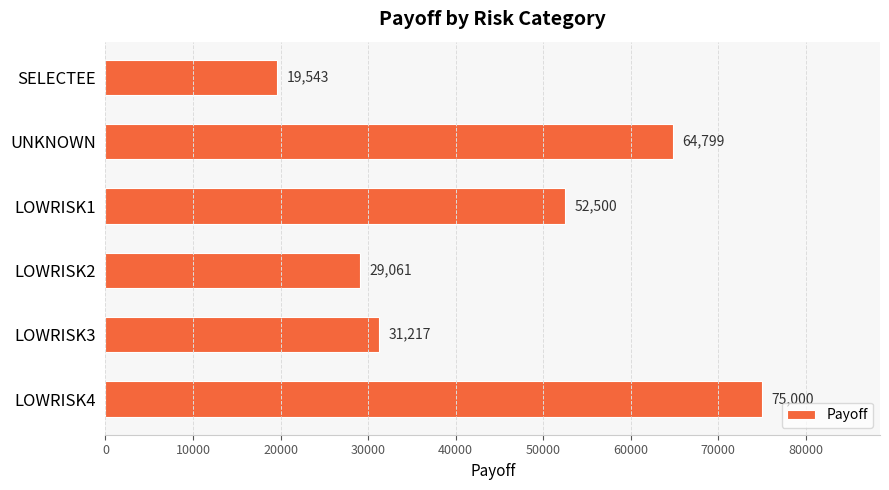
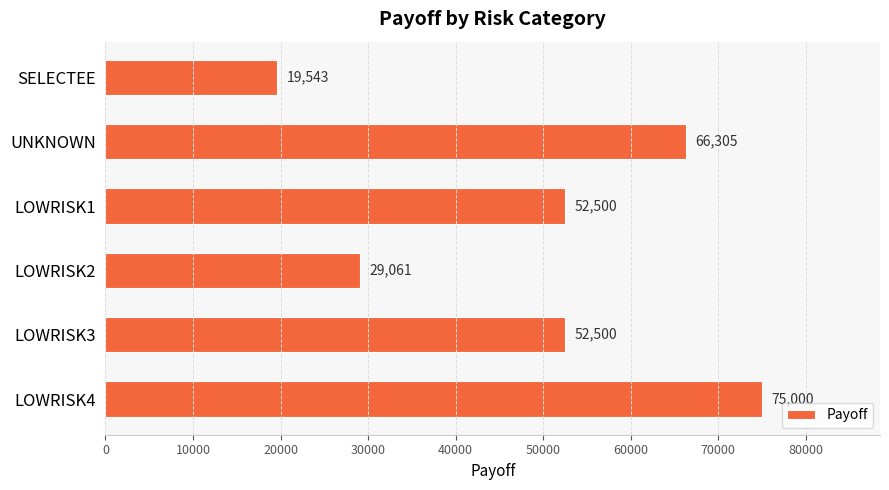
UNKNOWN: 64,799 -> 66,305
LOWRISK3: 31,217 -> 52,500
